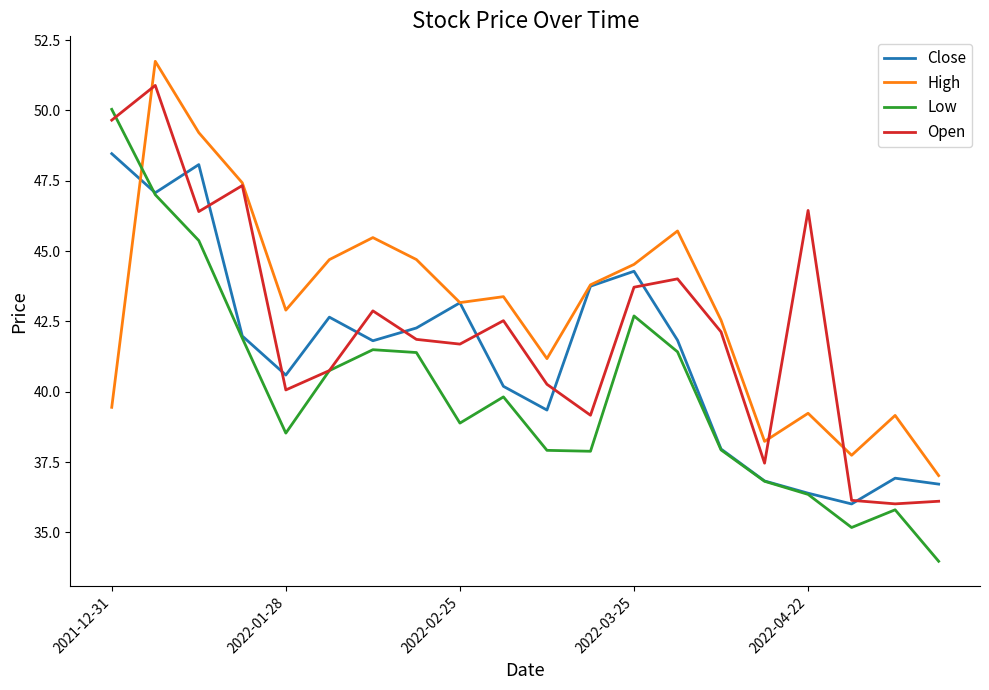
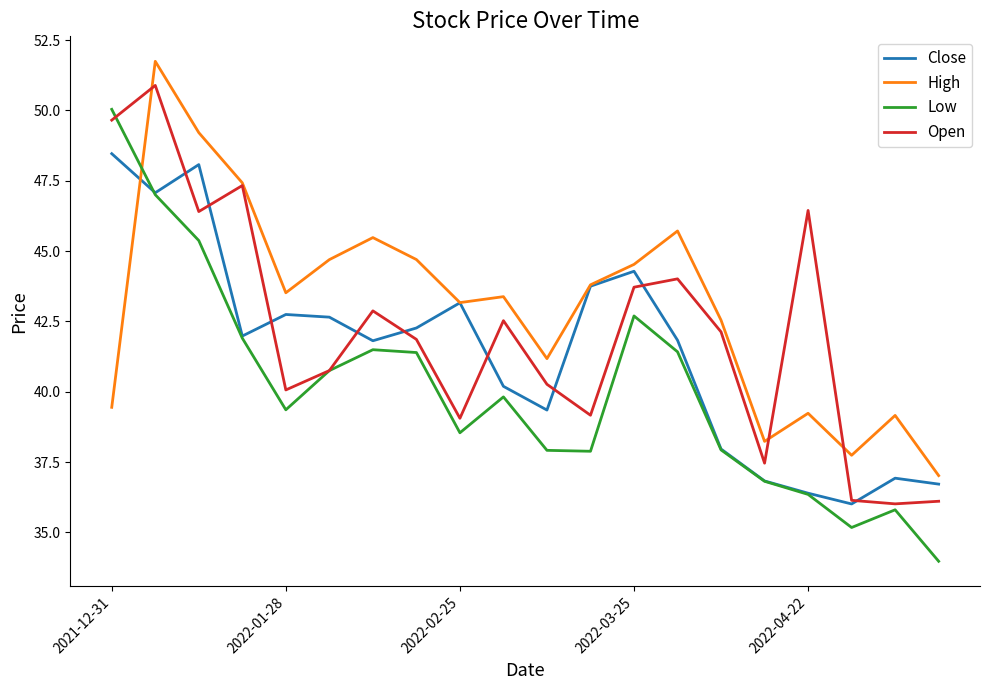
Close, 2022-01-28: 40.6 -> 42.7
High, 2022-01-28: 42.9 -> 43.5
Low, 2022-01-28: 38.5 -> 39.4
Low, 2022-02-25: 38.9 -> 38.5
Open, 2022-02-25: 41.7 -> 39.1
